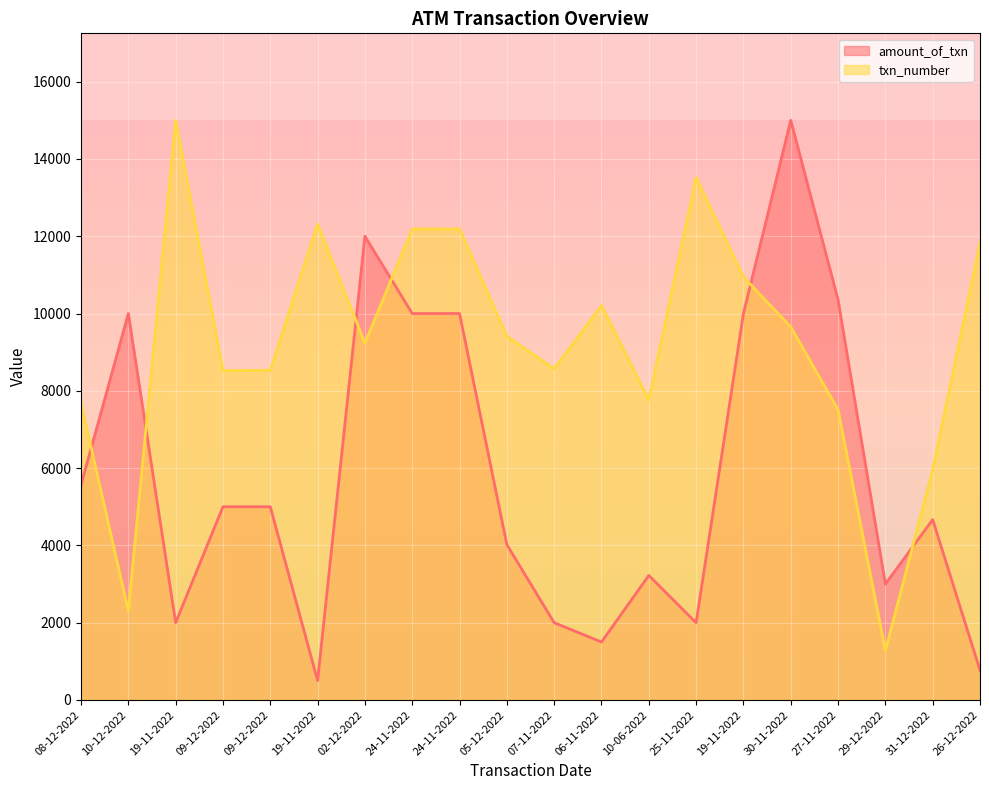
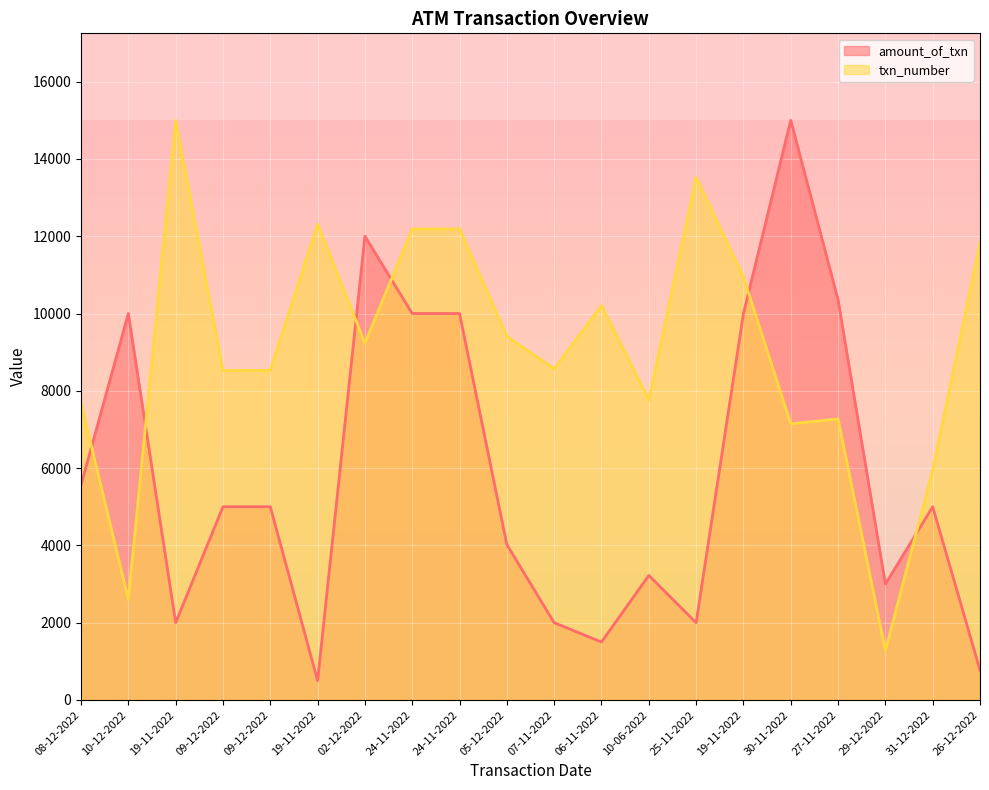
txn_number, 10-12-2022: 2300 -> 2600
txn_number, 30-11-2022: 9700 -> 7100
txn_number, 27-11-2022: 7500 -> 7300
amount_of_txn, 31-12-2022: 4700 -> 5000
